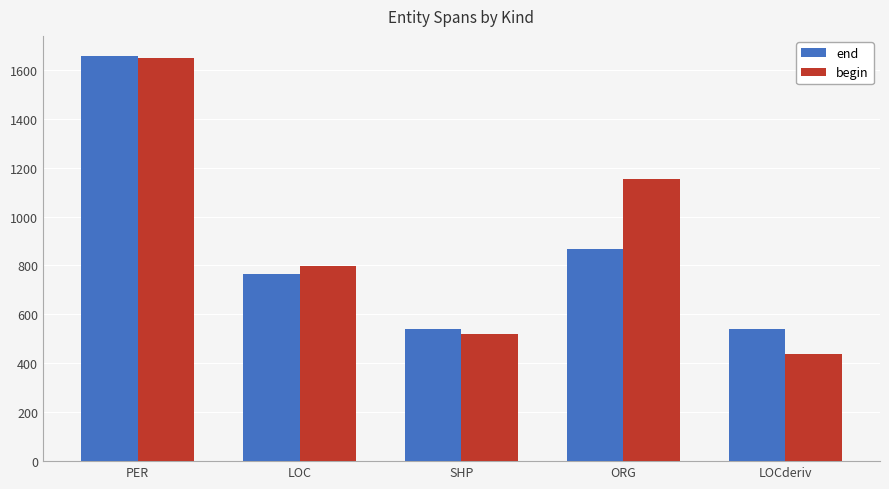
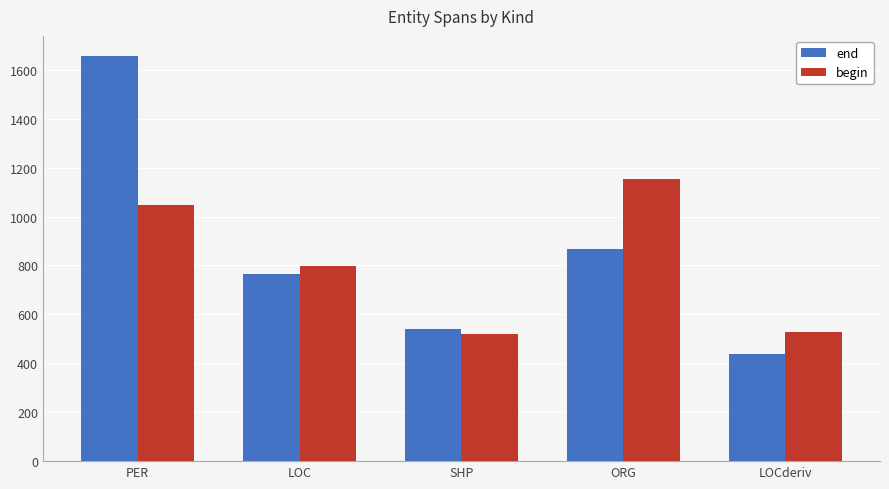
begin, PER: 1650 -> 1050
end, LOCderiv: 540 -> 440
begin, LOCderiv: 440 -> 530
